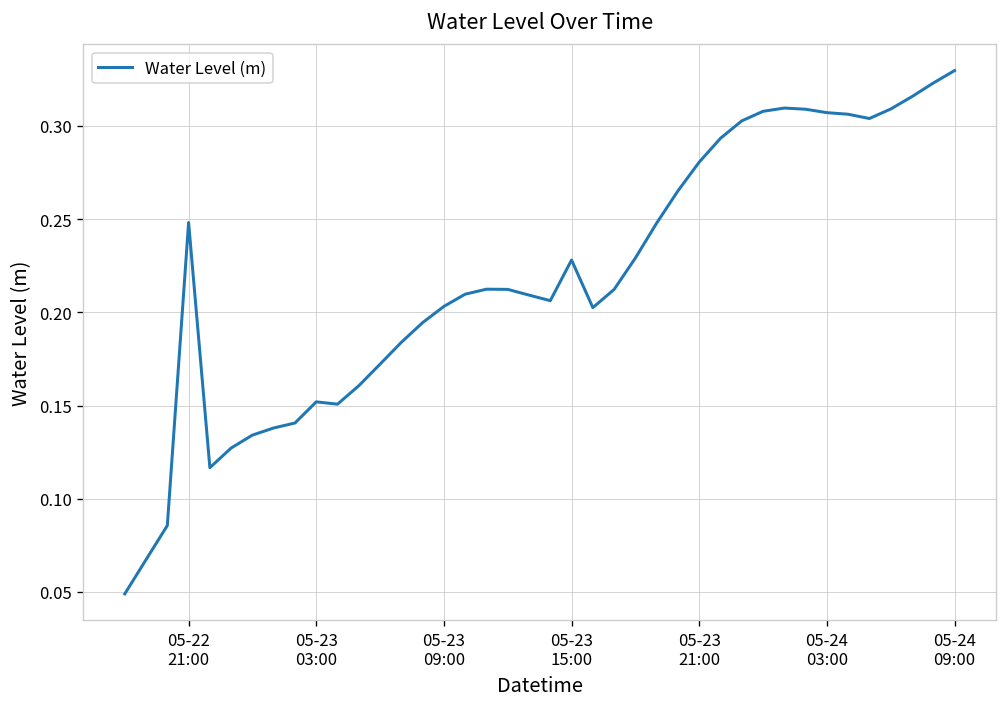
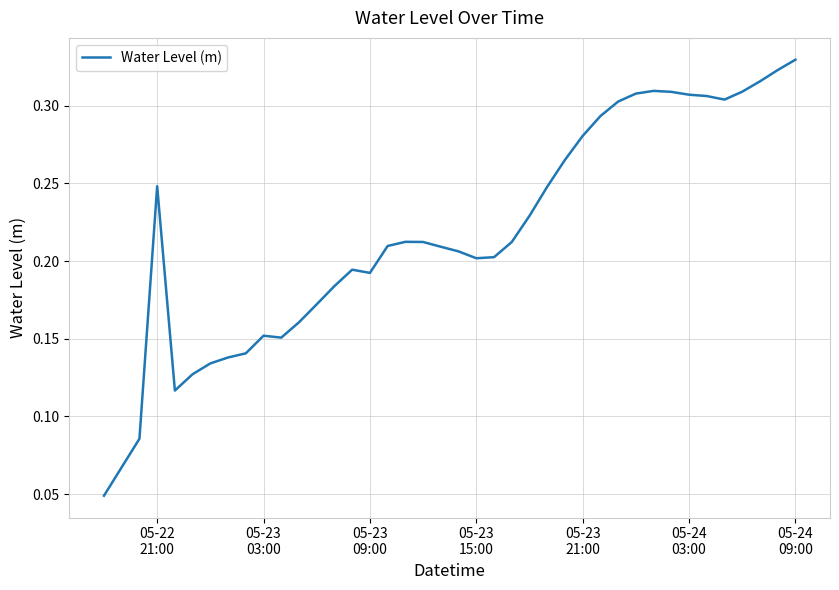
05-23 09:00: 0.203 -> 0.192
05-23 15:00: 0.228 -> 0.202
